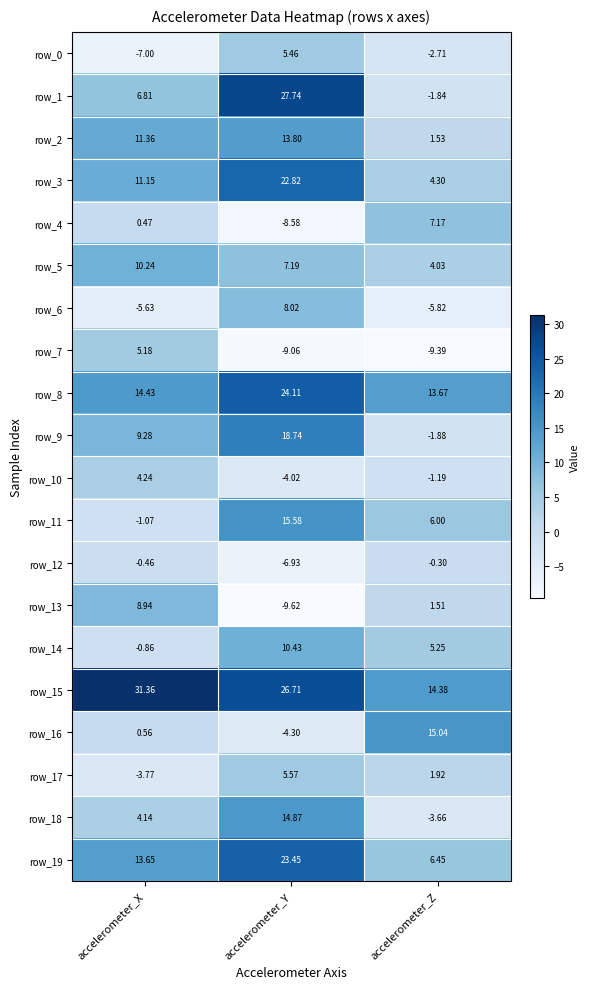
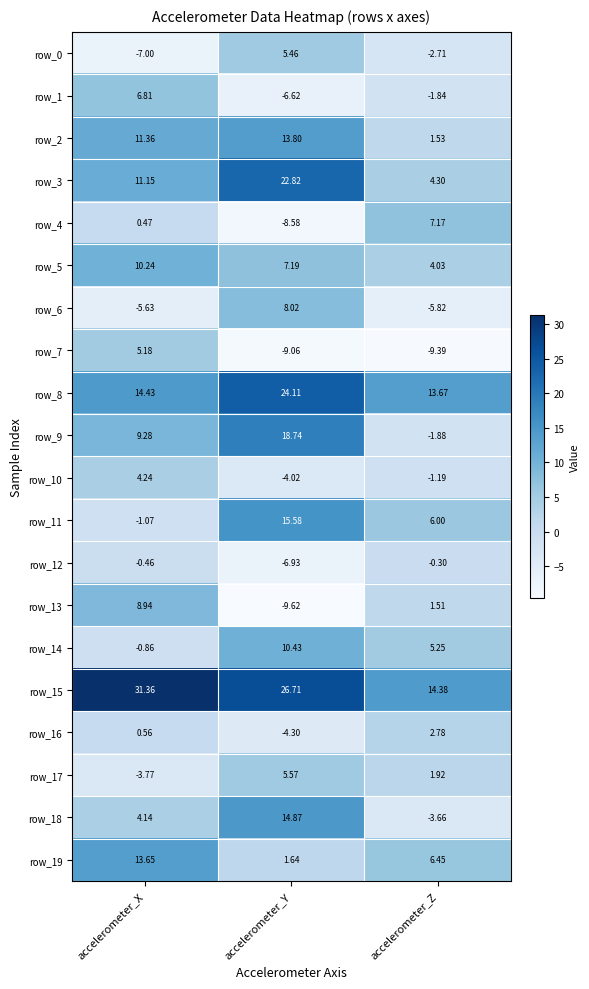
row_1, accelerometer_Y: 27.74 -> -6.62
row_16, accelerometer_Z: 15.04 -> 2.78
row_19, accelerometer_Y: 23.45 -> 1.64
